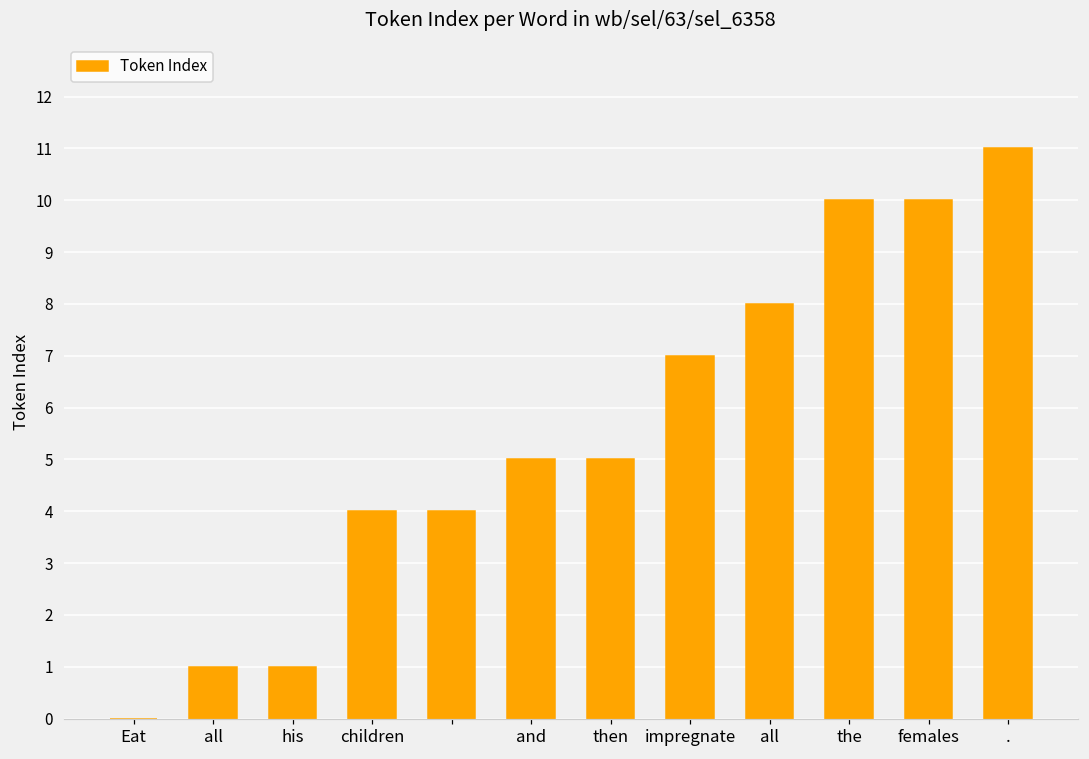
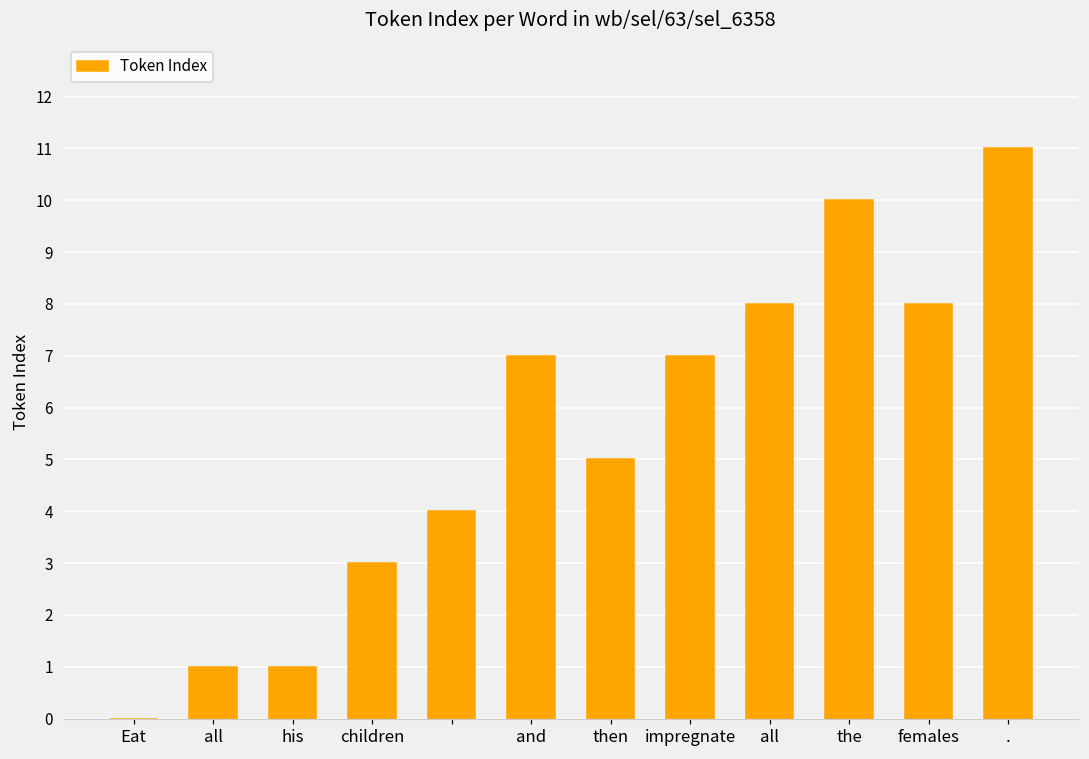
children: 4 -> 3
and: 5 -> 7
females: 10 -> 8
